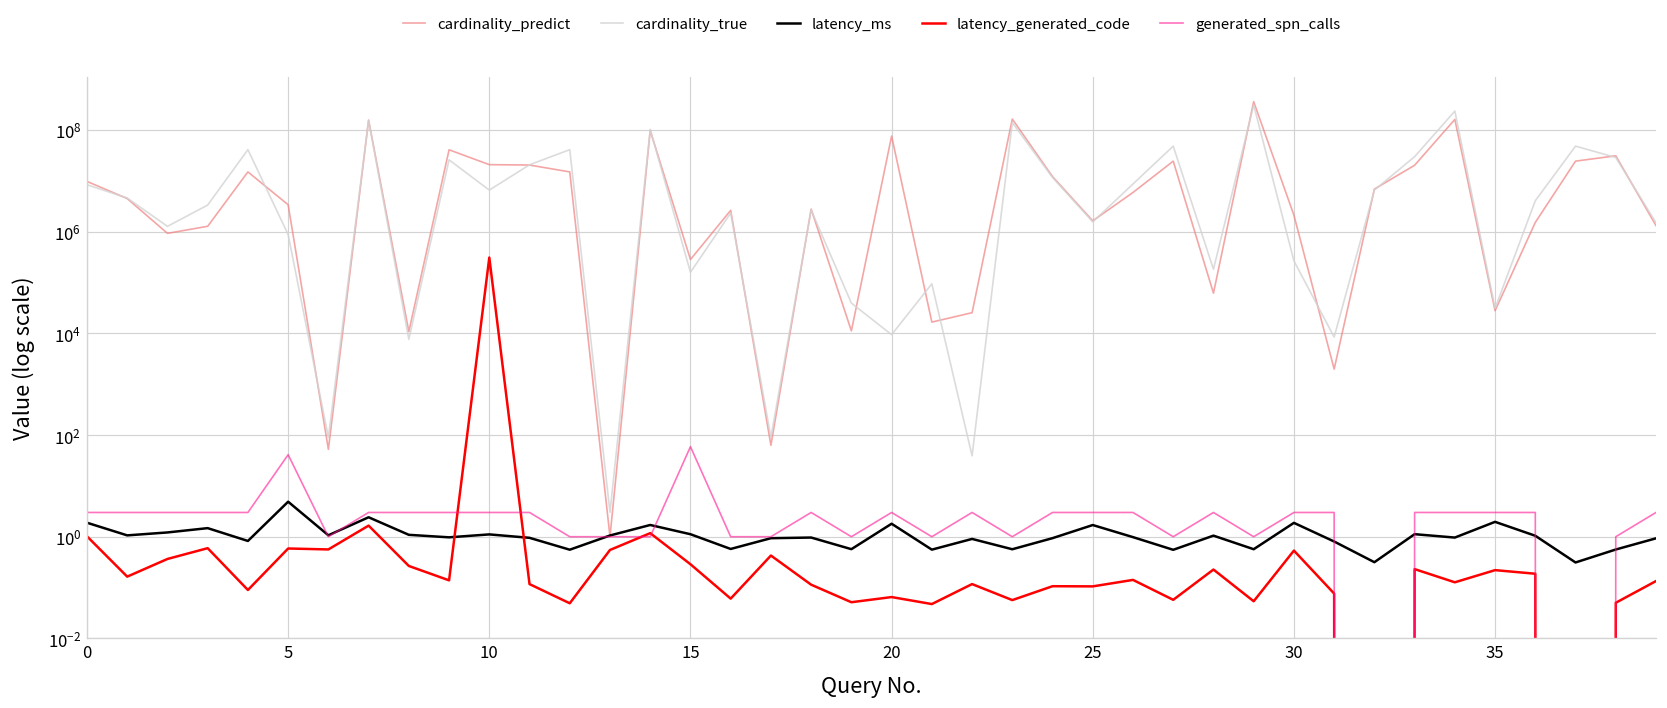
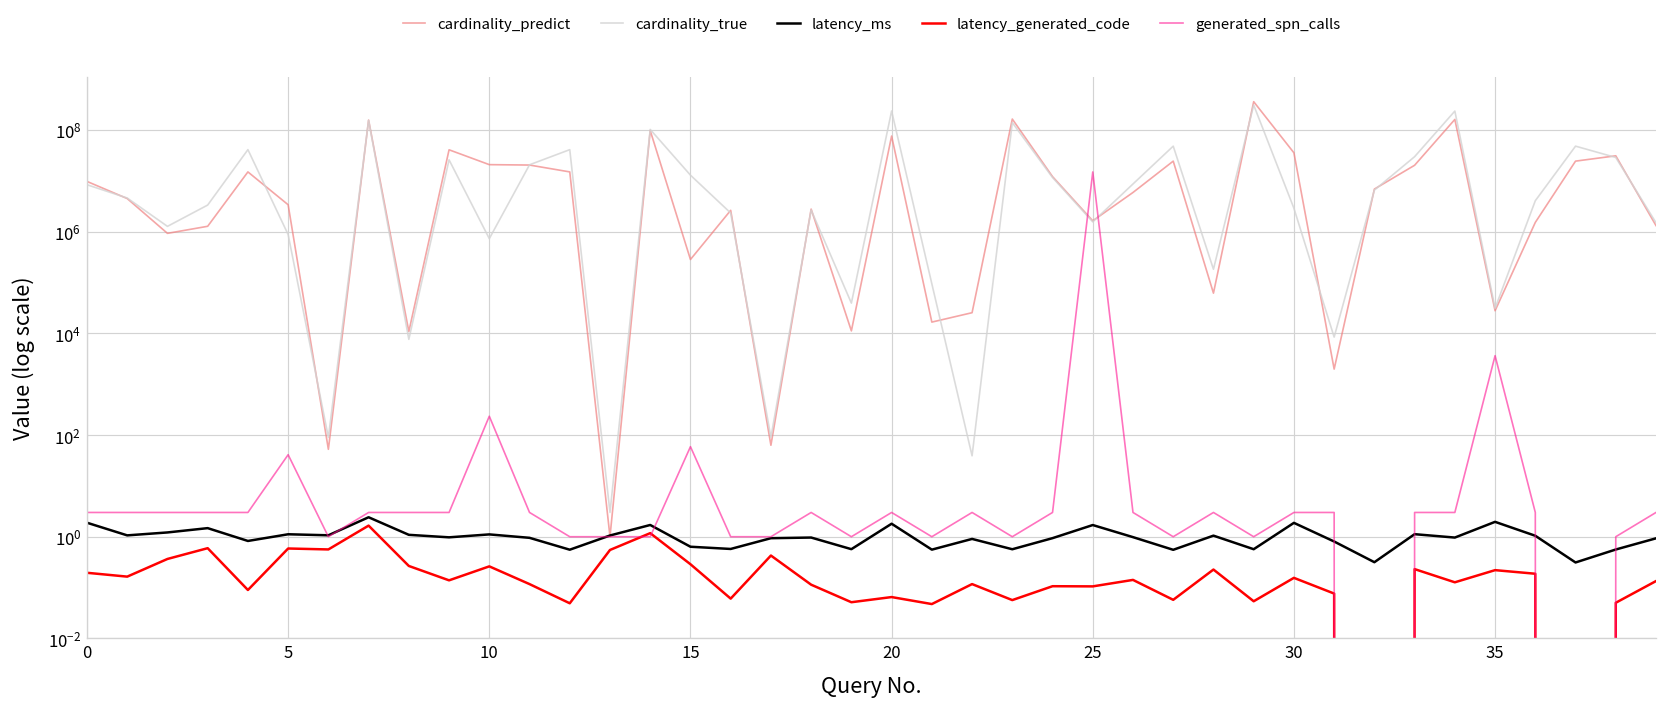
latency_generated_code, 0: 1.0 -> 0.2
latency_ms, 5: 5 -> 1.1
cardinality_true, 10: 7000000 -> 700000
latency_generated_code, 10: 300000 -> 0.3
generated_spn_calls, 10: 3 -> 200
cardinality_true, 15: 160000 -> 13000000
latency_ms, 15: 1.1 -> 0.6
cardinality_true, 20: 9000 -> 200000000
generated_spn_calls, 25: 3 -> 15000000
cardinality_predict, 30: 2000000 -> 40000000
cardinality_true, 30: 300000 -> 3000000
latency_generated_code, 30: 0.5 -> 0.16
generated_spn_calls, 35: 3 -> 4000
